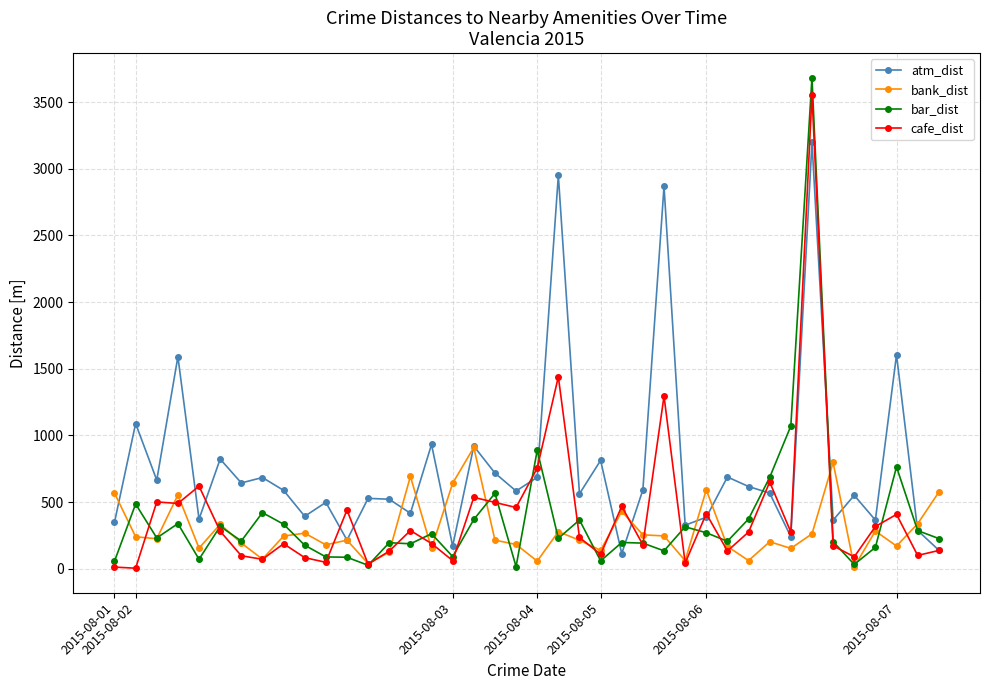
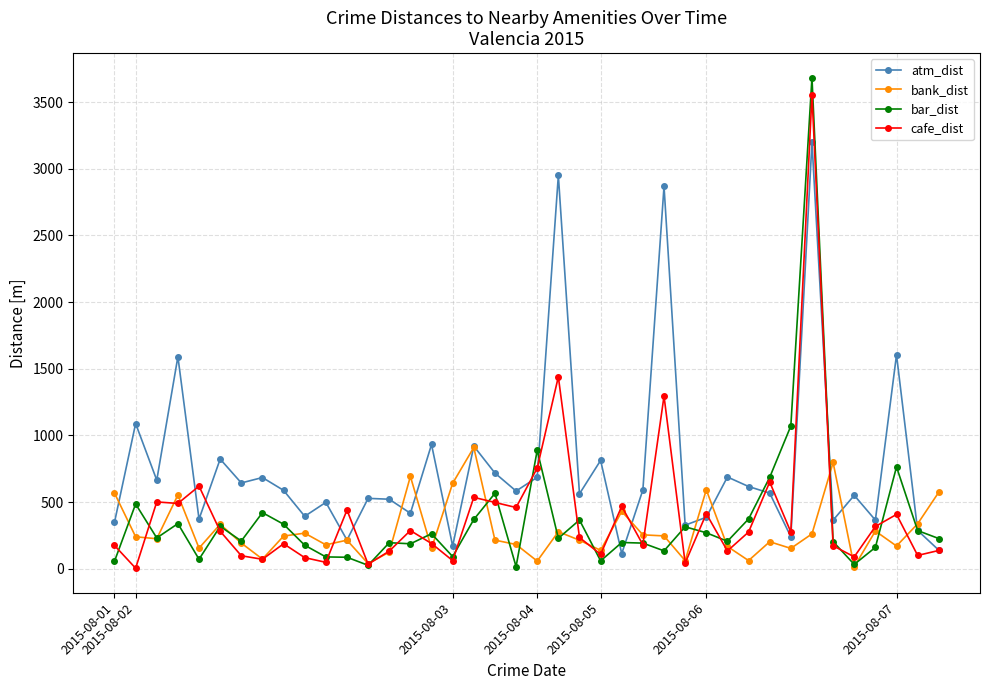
cafe_dist, 2015-08-01: 10 -> 170
